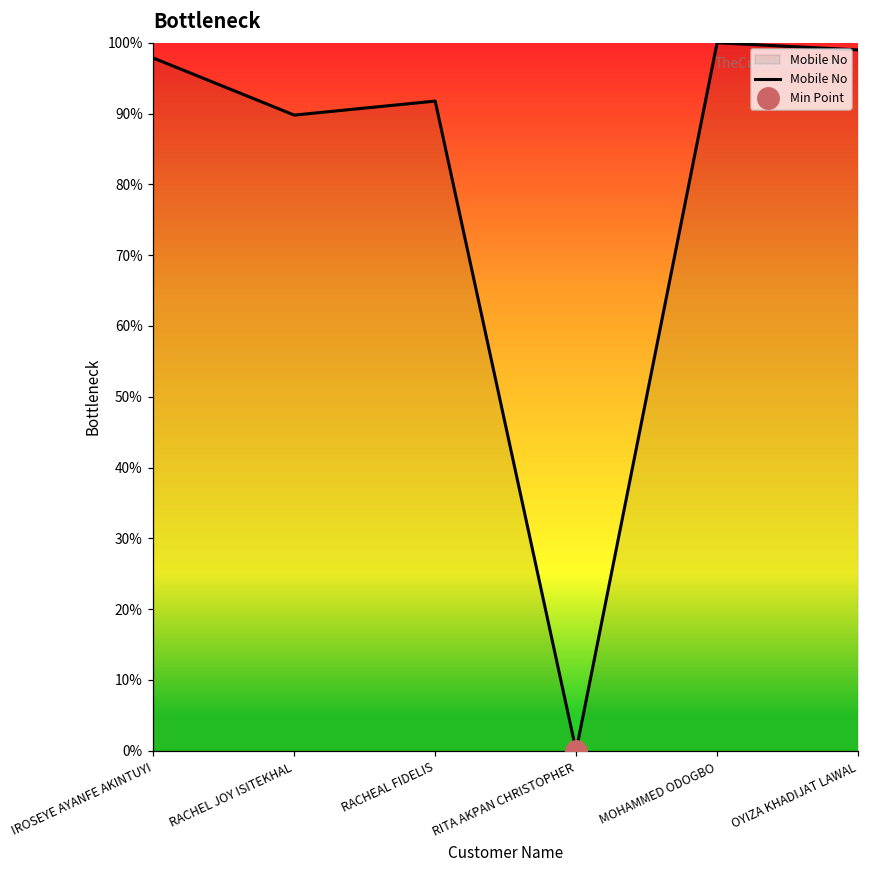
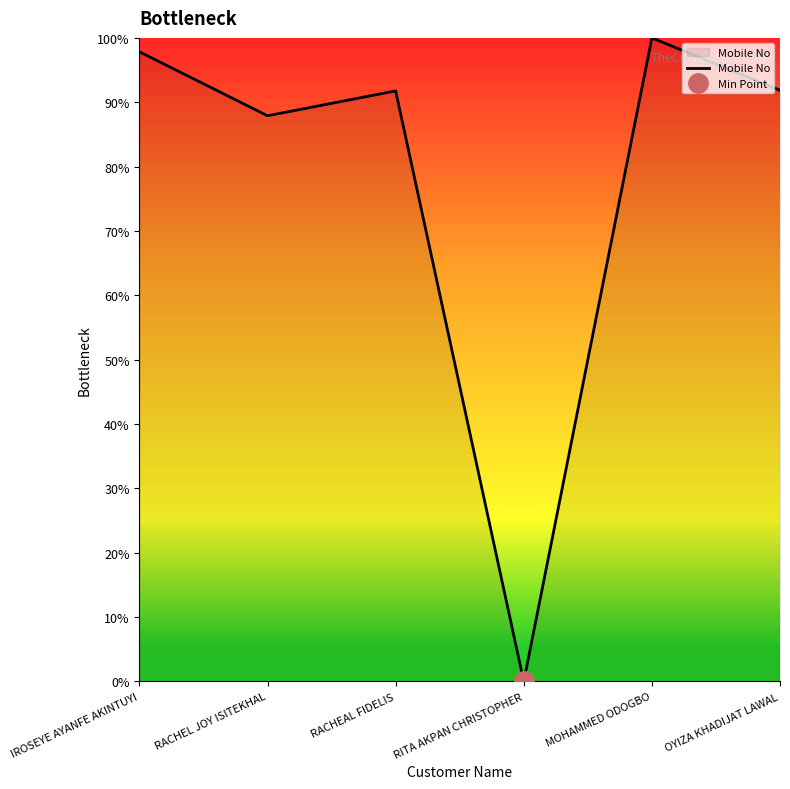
Mobile No, RACHEL JOY ISITEKHAL: 90% -> 88%
Mobile No, OYIZA KHADIJAT LAWAL: 99% -> 92%
